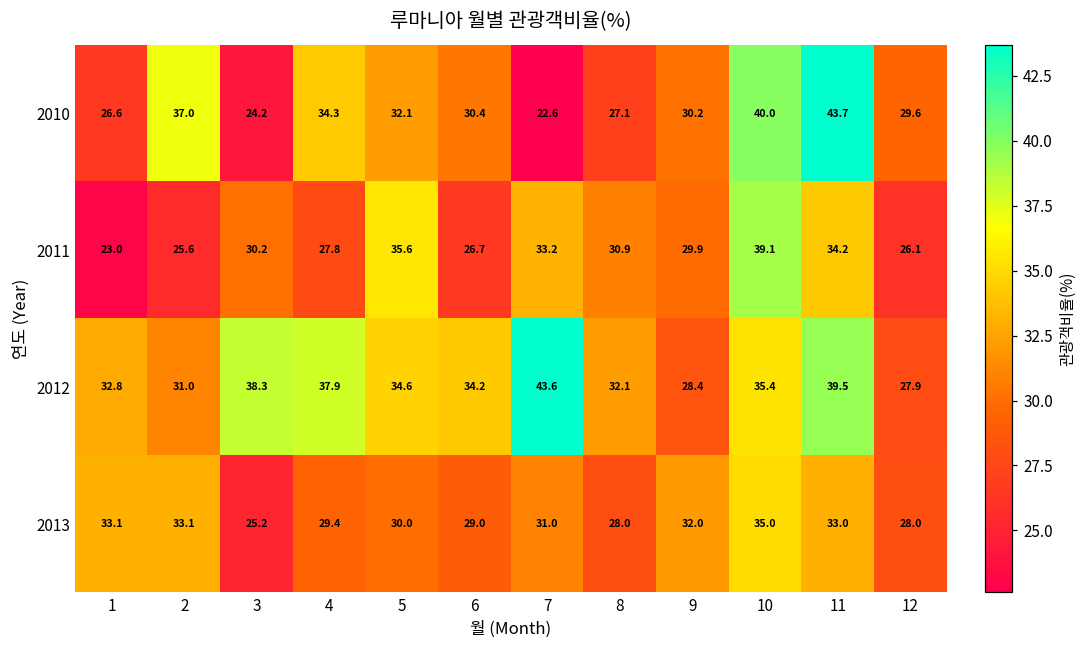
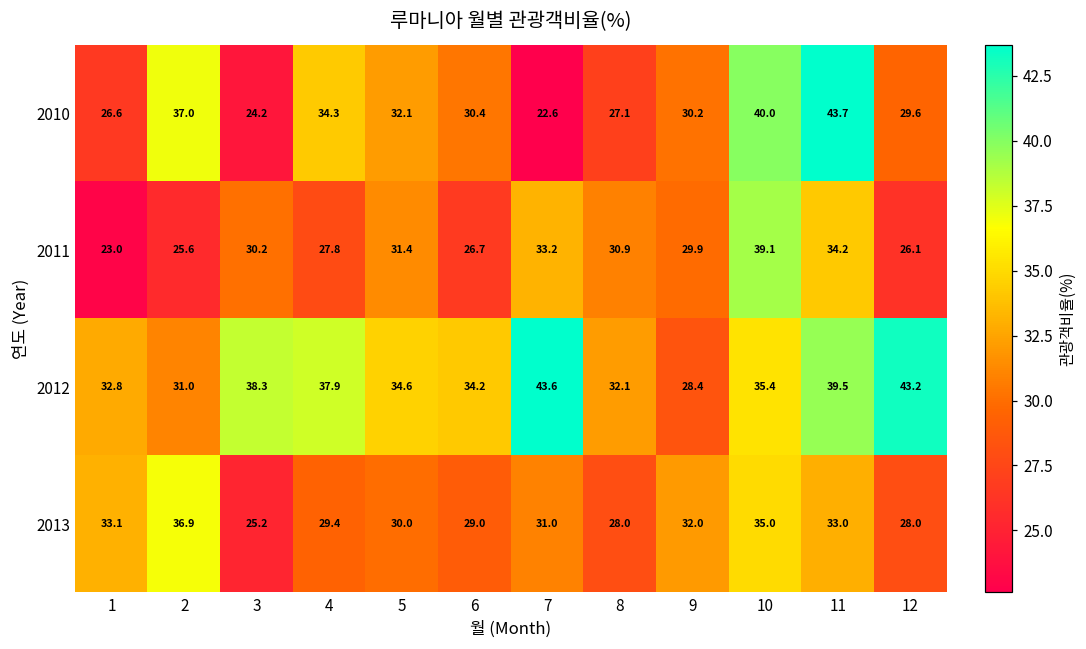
2011, 5: 35.6 -> 31.4
2012, 12: 27.9 -> 43.2
2013, 2: 33.1 -> 36.9
